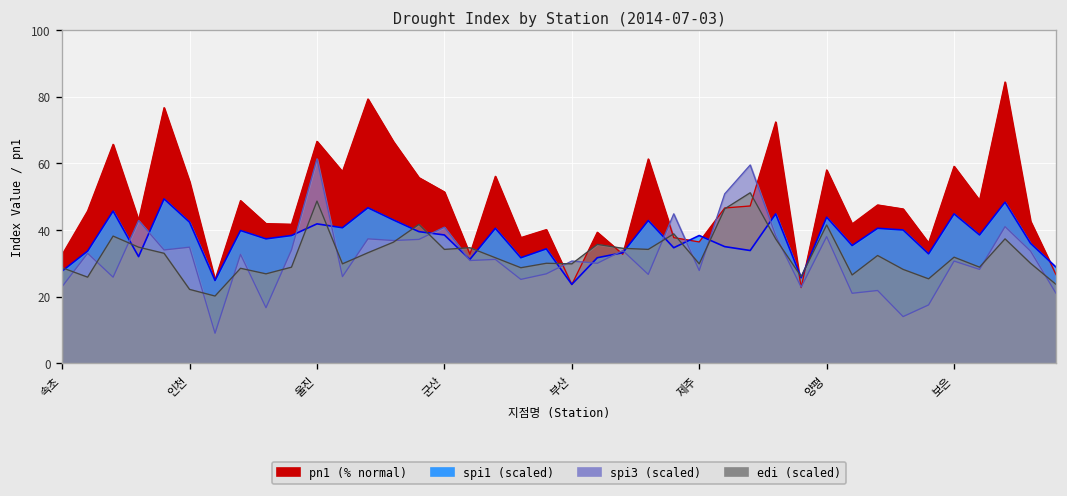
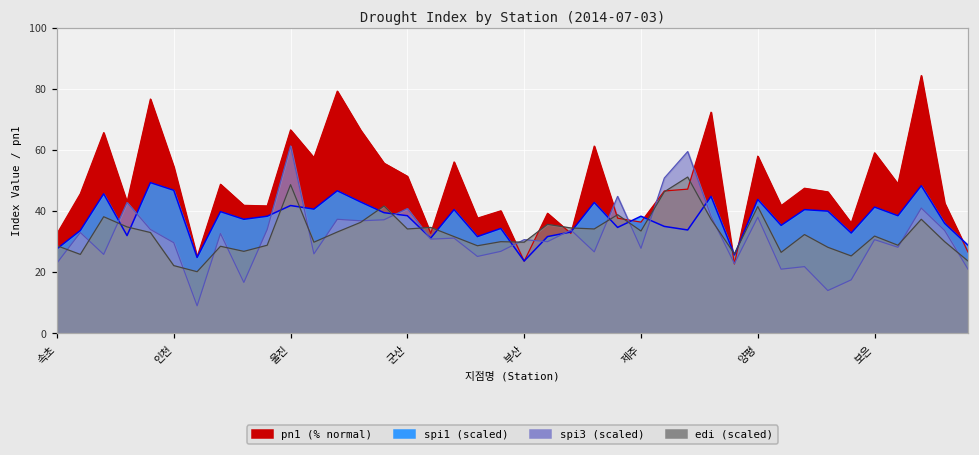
spi1 (scaled), 인천: 42 -> 47
spi3 (scaled), 인천: 35 -> 30
edi (scaled), 제주: 30 -> 34
spi1 (scaled), 보은: 45 -> 41
